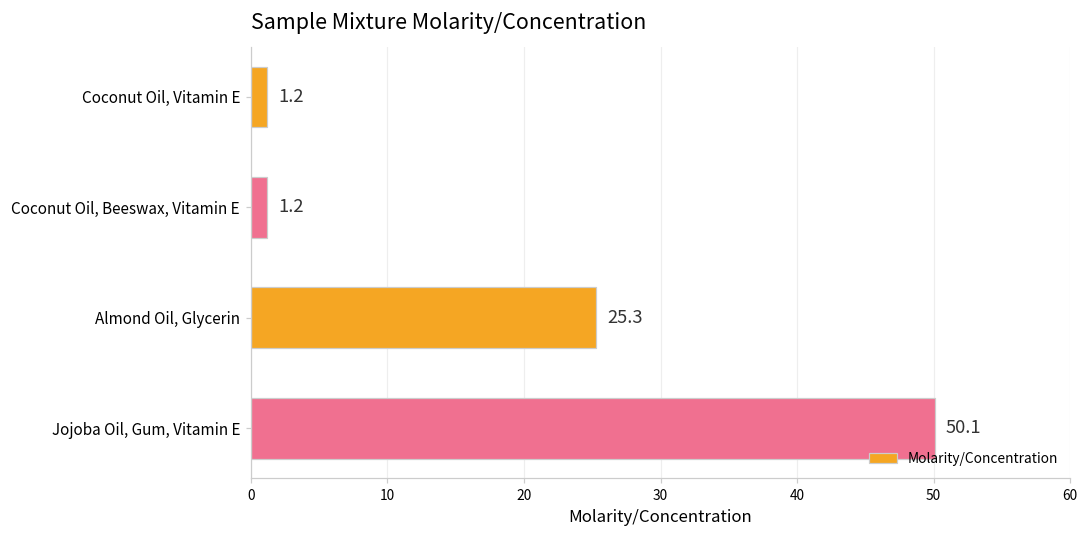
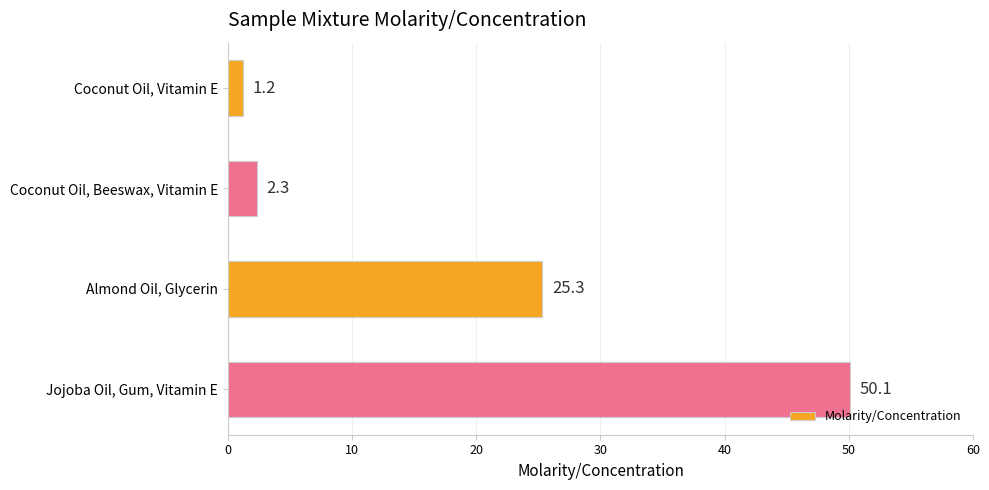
Coconut Oil, Beeswax, Vitamin E: 1.2 -> 2.3
